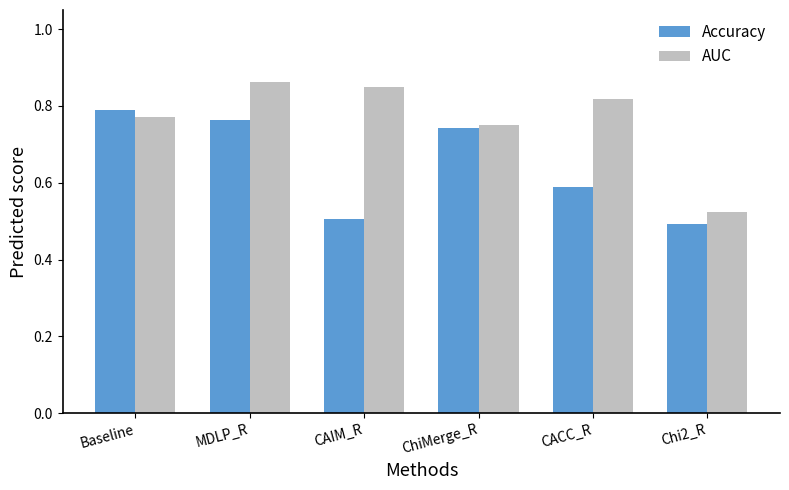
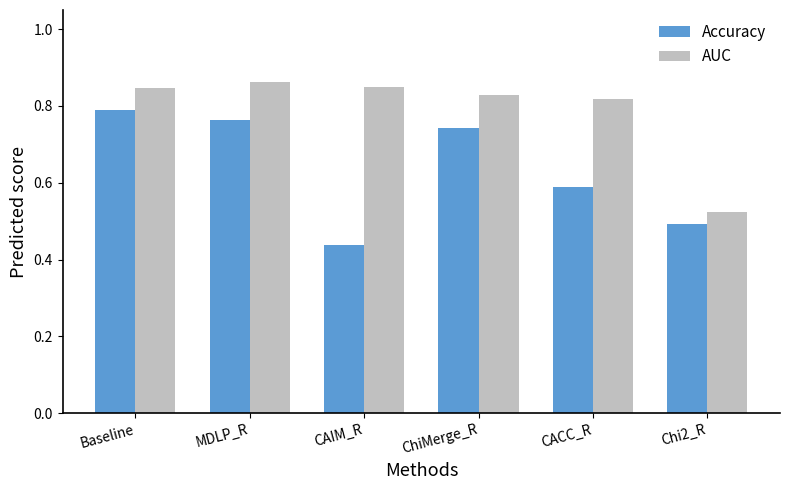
AUC, Baseline: 0.77 -> 0.85
Accuracy, CAIM_R: 0.51 -> 0.44
AUC, ChiMerge_R: 0.75 -> 0.83
